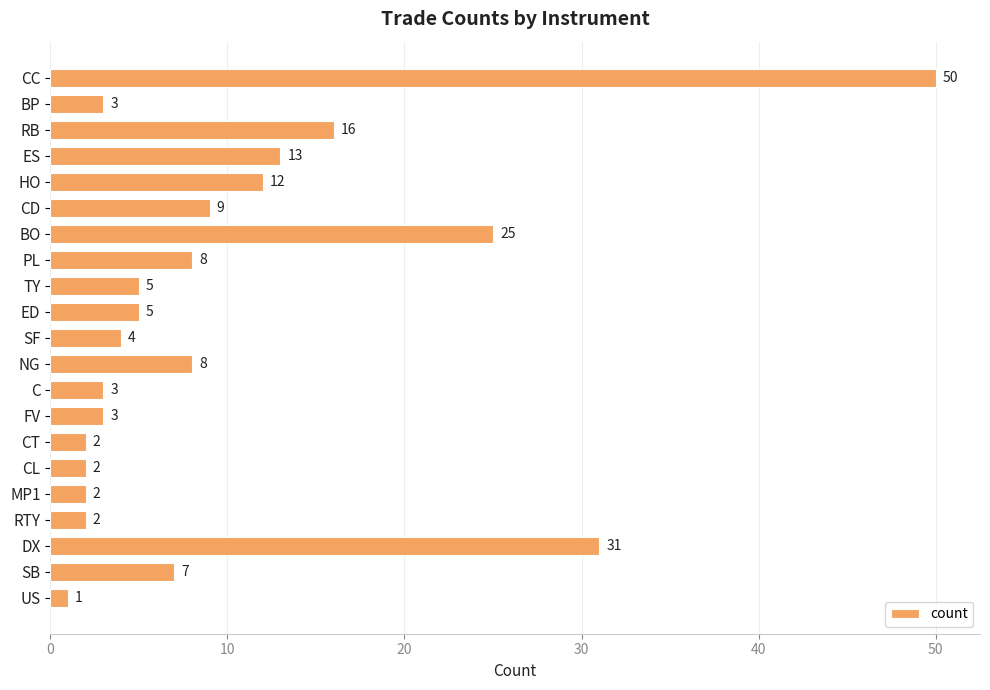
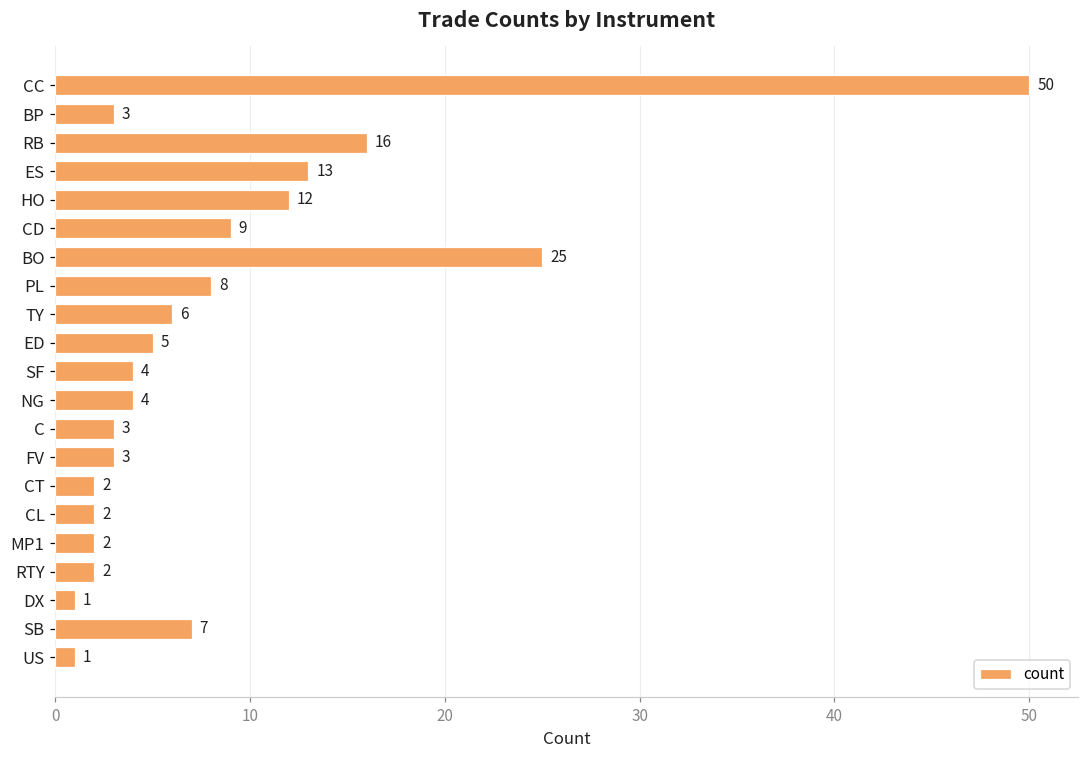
TY: 5 -> 6
NG: 8 -> 4
DX: 31 -> 1
